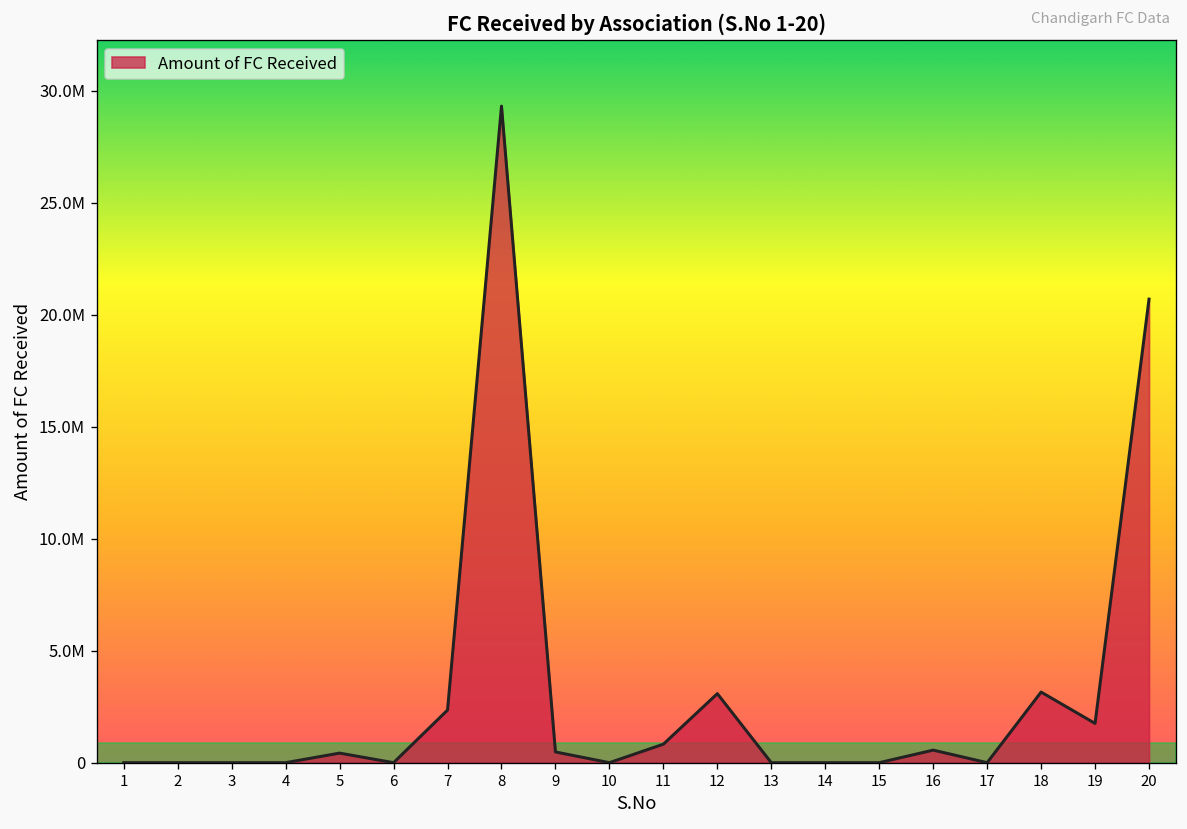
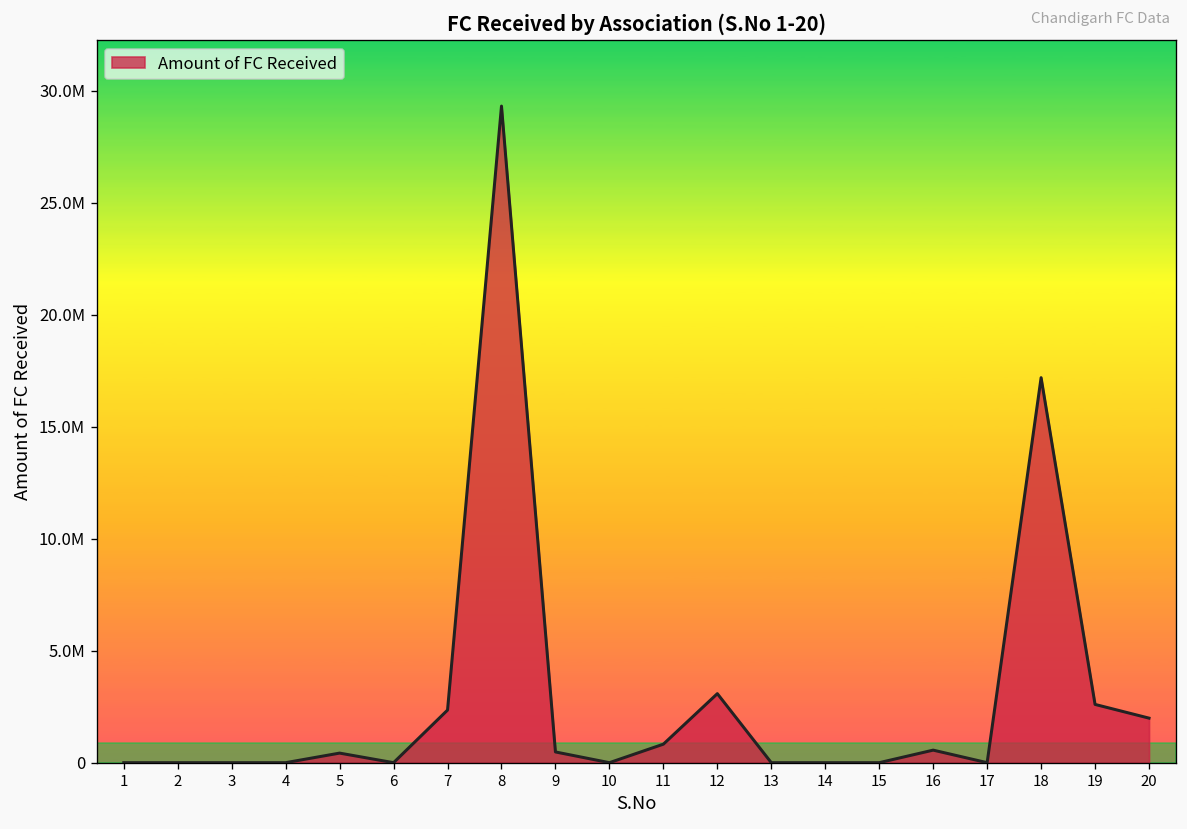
18: 3200000 -> 17200000
19: 1800000 -> 2600000
20: 20700000 -> 2000000
